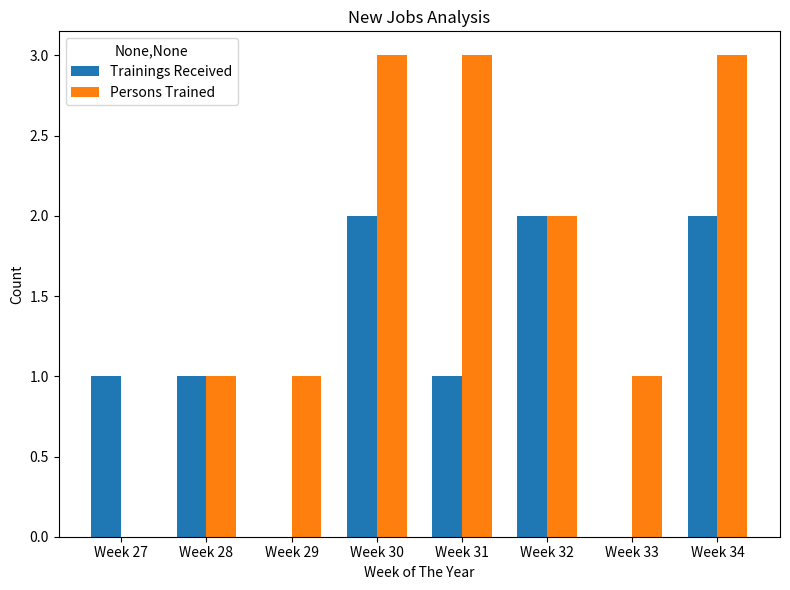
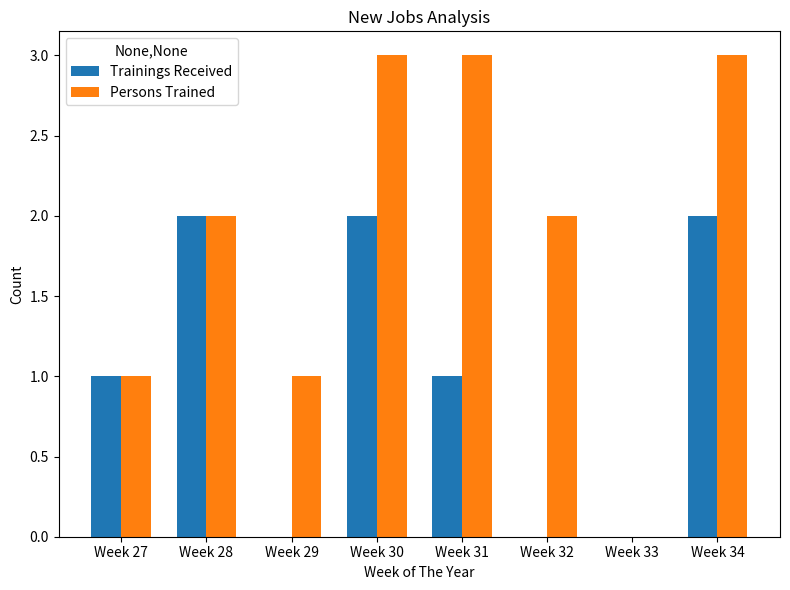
Persons Trained, Week 27: 0 -> 1
Trainings Received, Week 28: 1 -> 2
Persons Trained, Week 28: 1 -> 2
Trainings Received, Week 32: 2 -> 0
Persons Trained, Week 33: 1 -> 0
